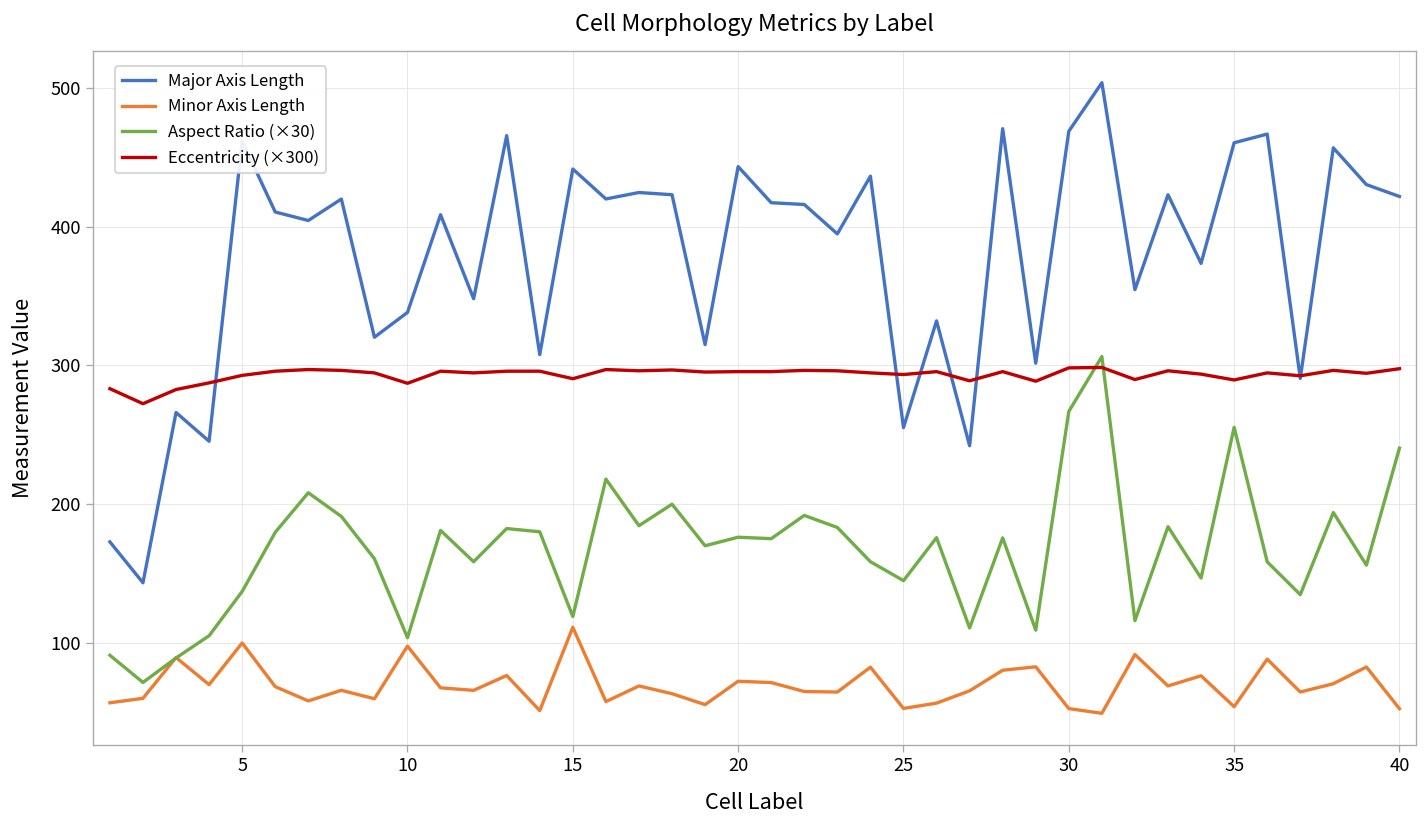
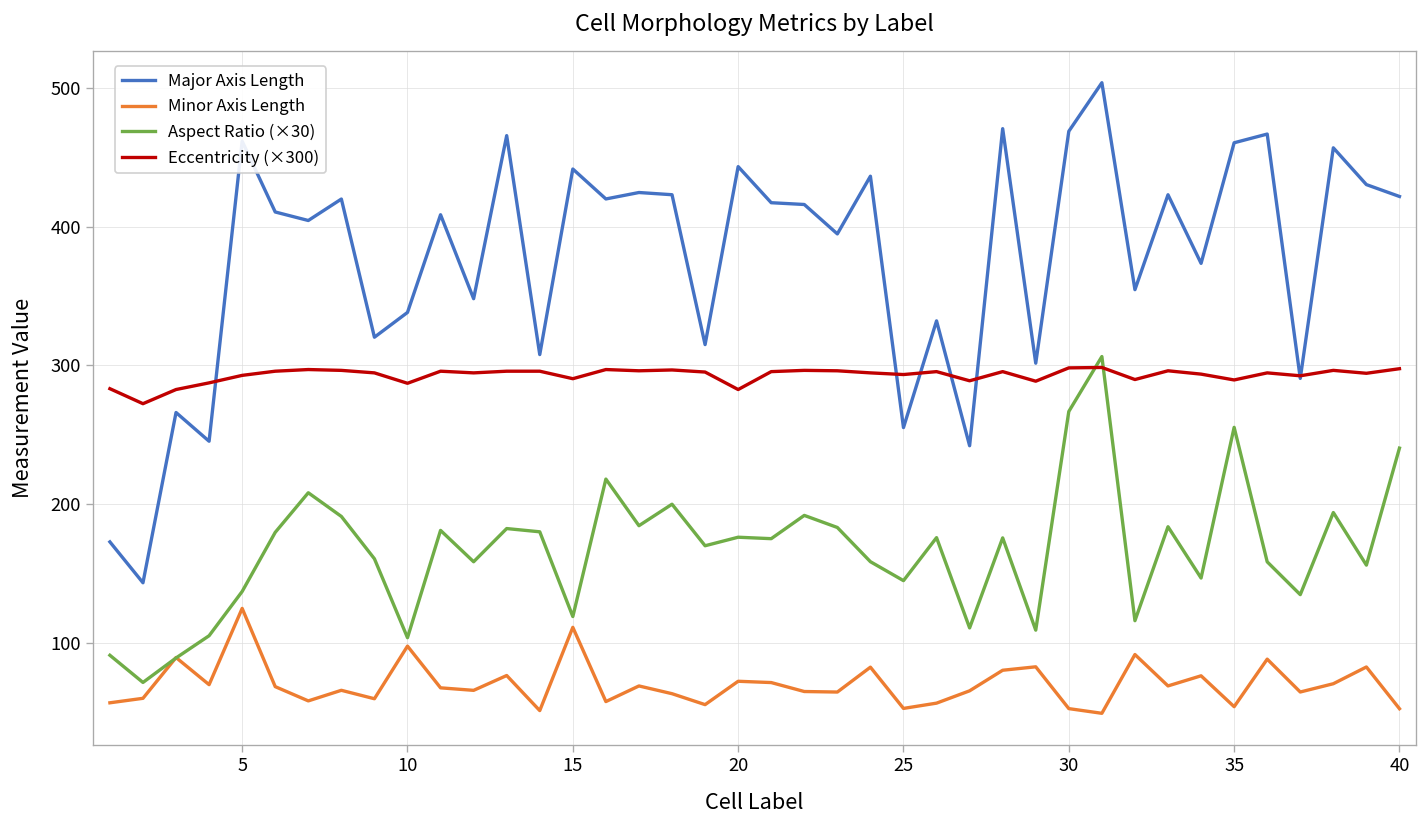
Minor Axis Length, 5: 100 -> 125
Eccentricity (×300), 20: 296 -> 283
